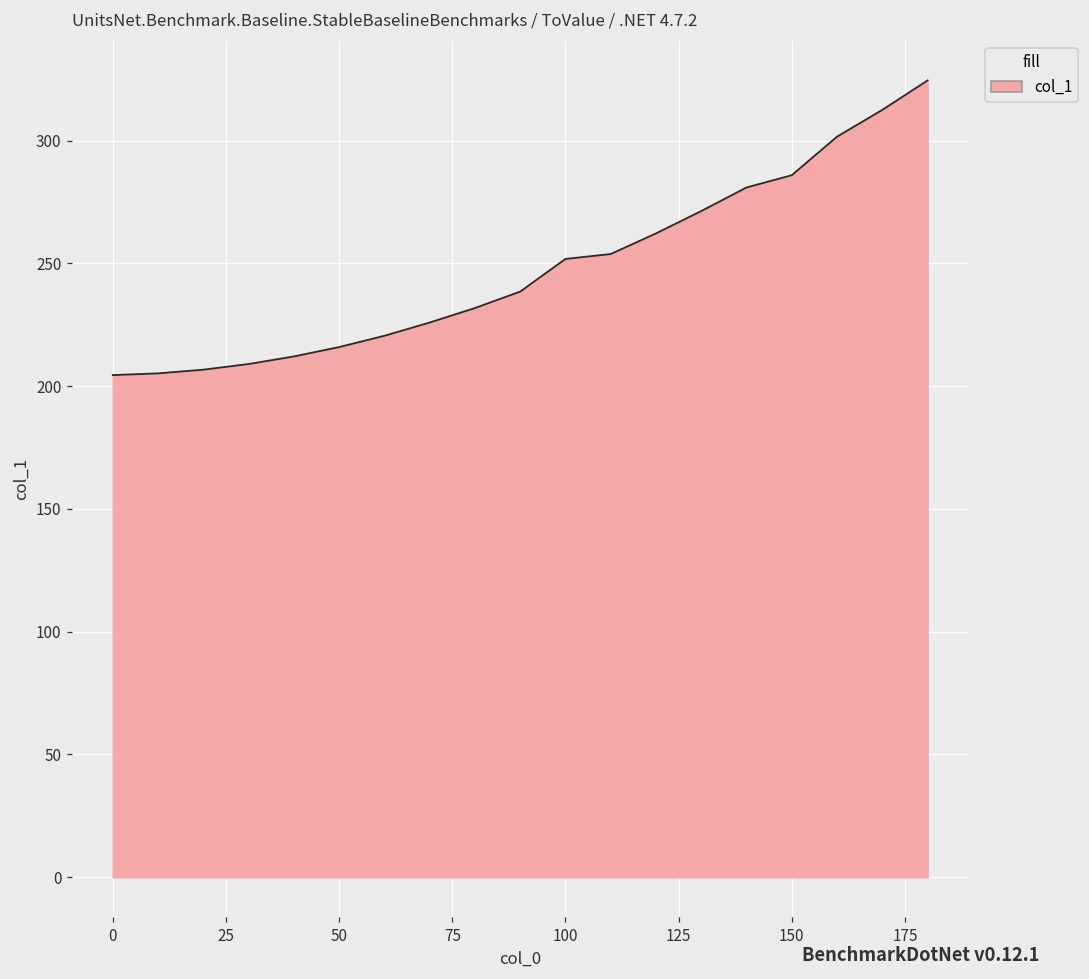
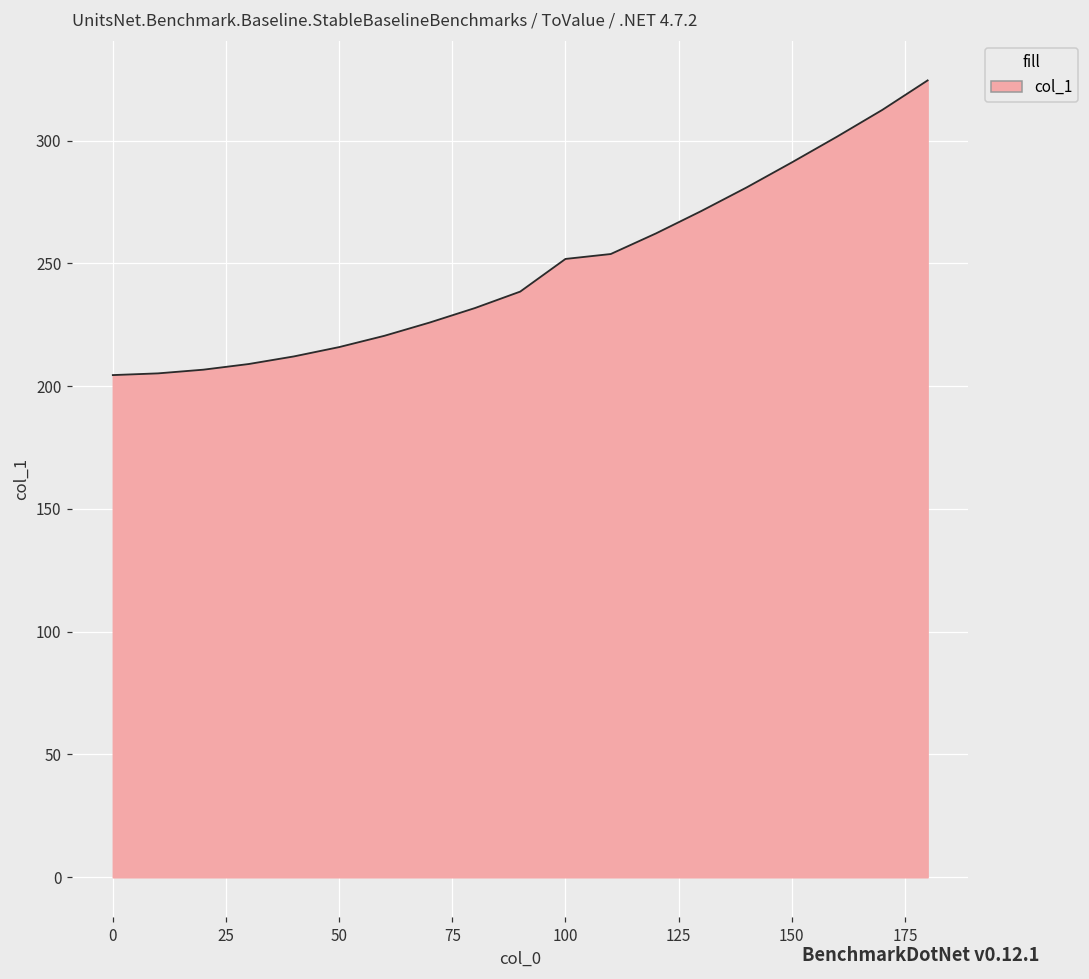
150: 286 -> 291
